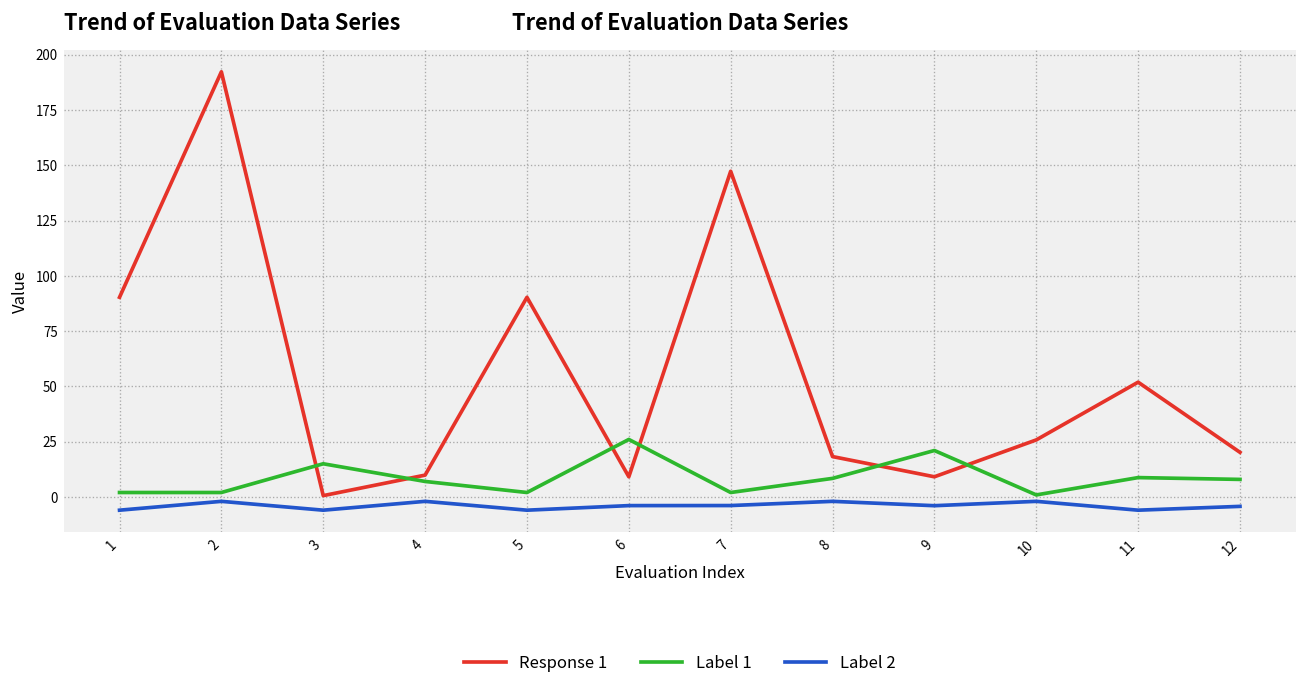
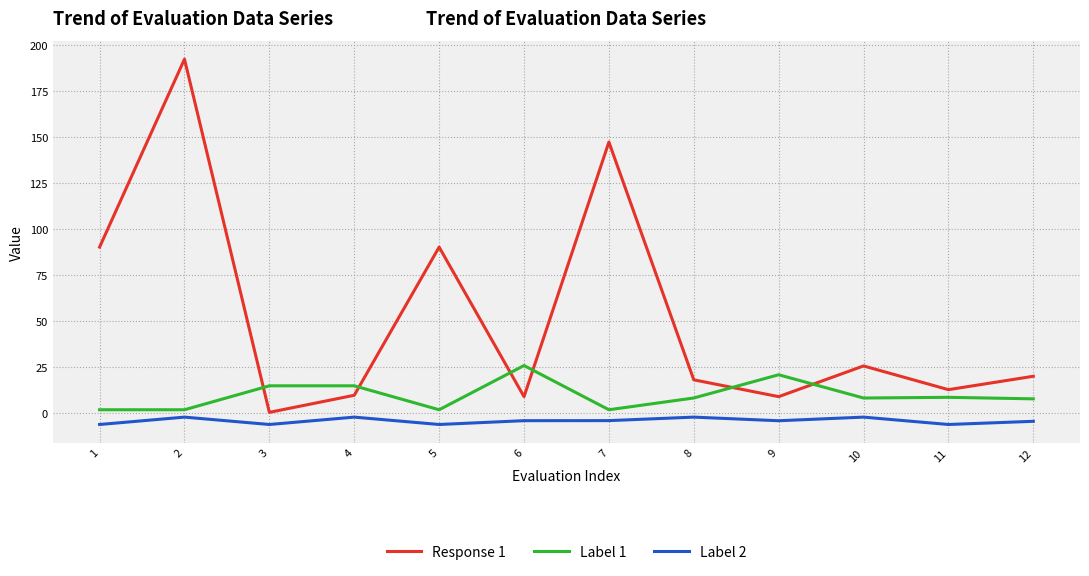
Label 1, 4: 7 -> 15
Label 1, 10: 1 -> 8
Response 1, 11: 52 -> 13
